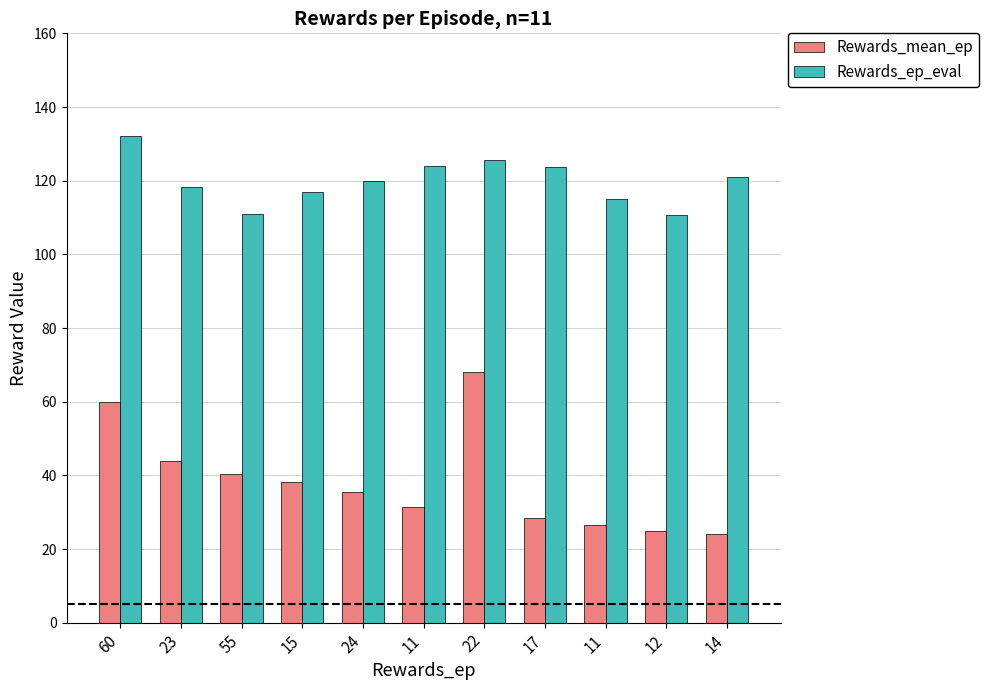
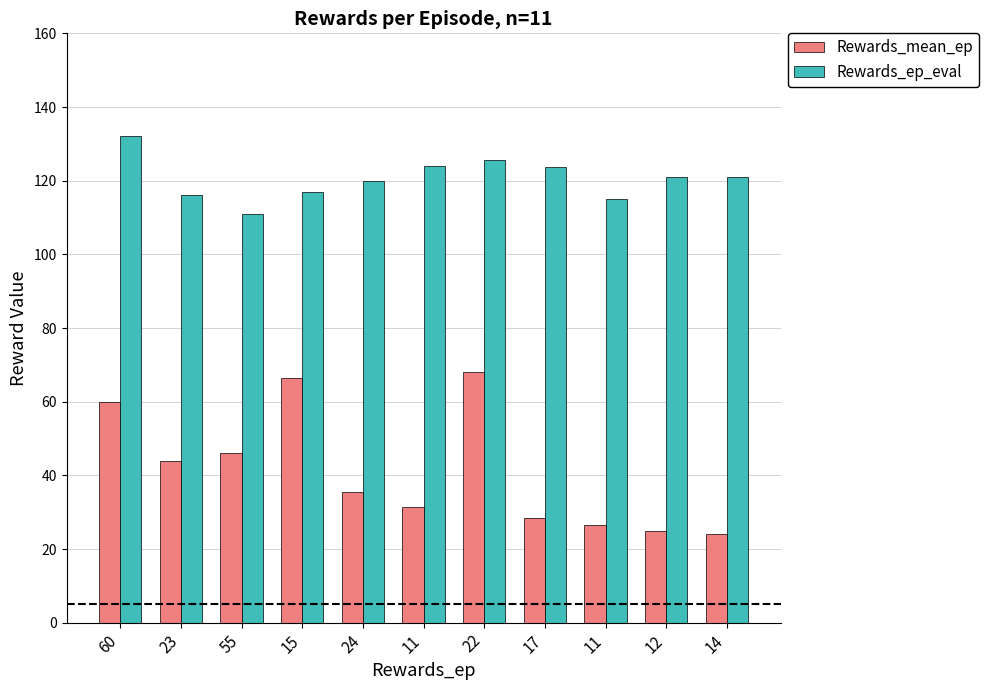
Rewards_ep_eval, 23: 118 -> 116
Rewards_mean_ep, 55: 40 -> 46
Rewards_mean_ep, 15: 38 -> 66
Rewards_ep_eval, 12: 111 -> 121
